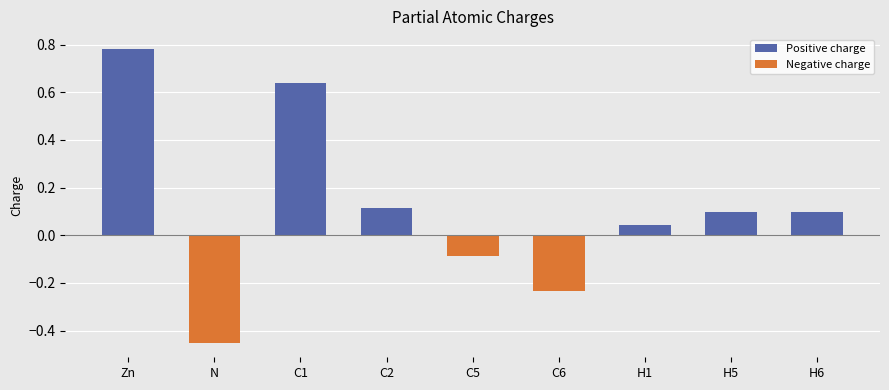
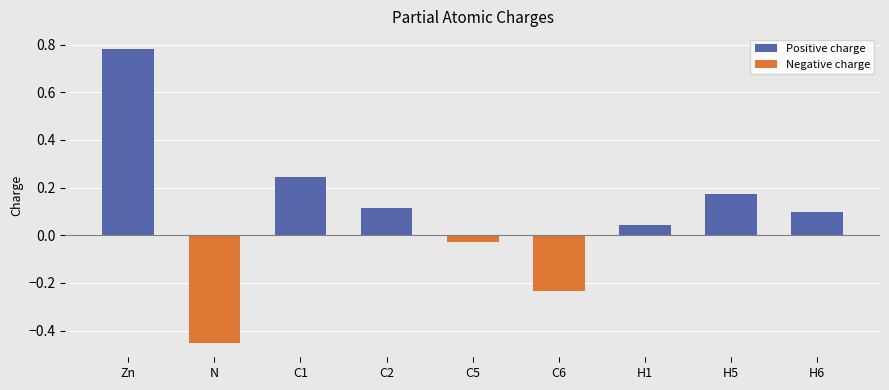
C1: 0.64 -> 0.24
C5: -0.09 -> -0.03
H5: 0.10 -> 0.17
